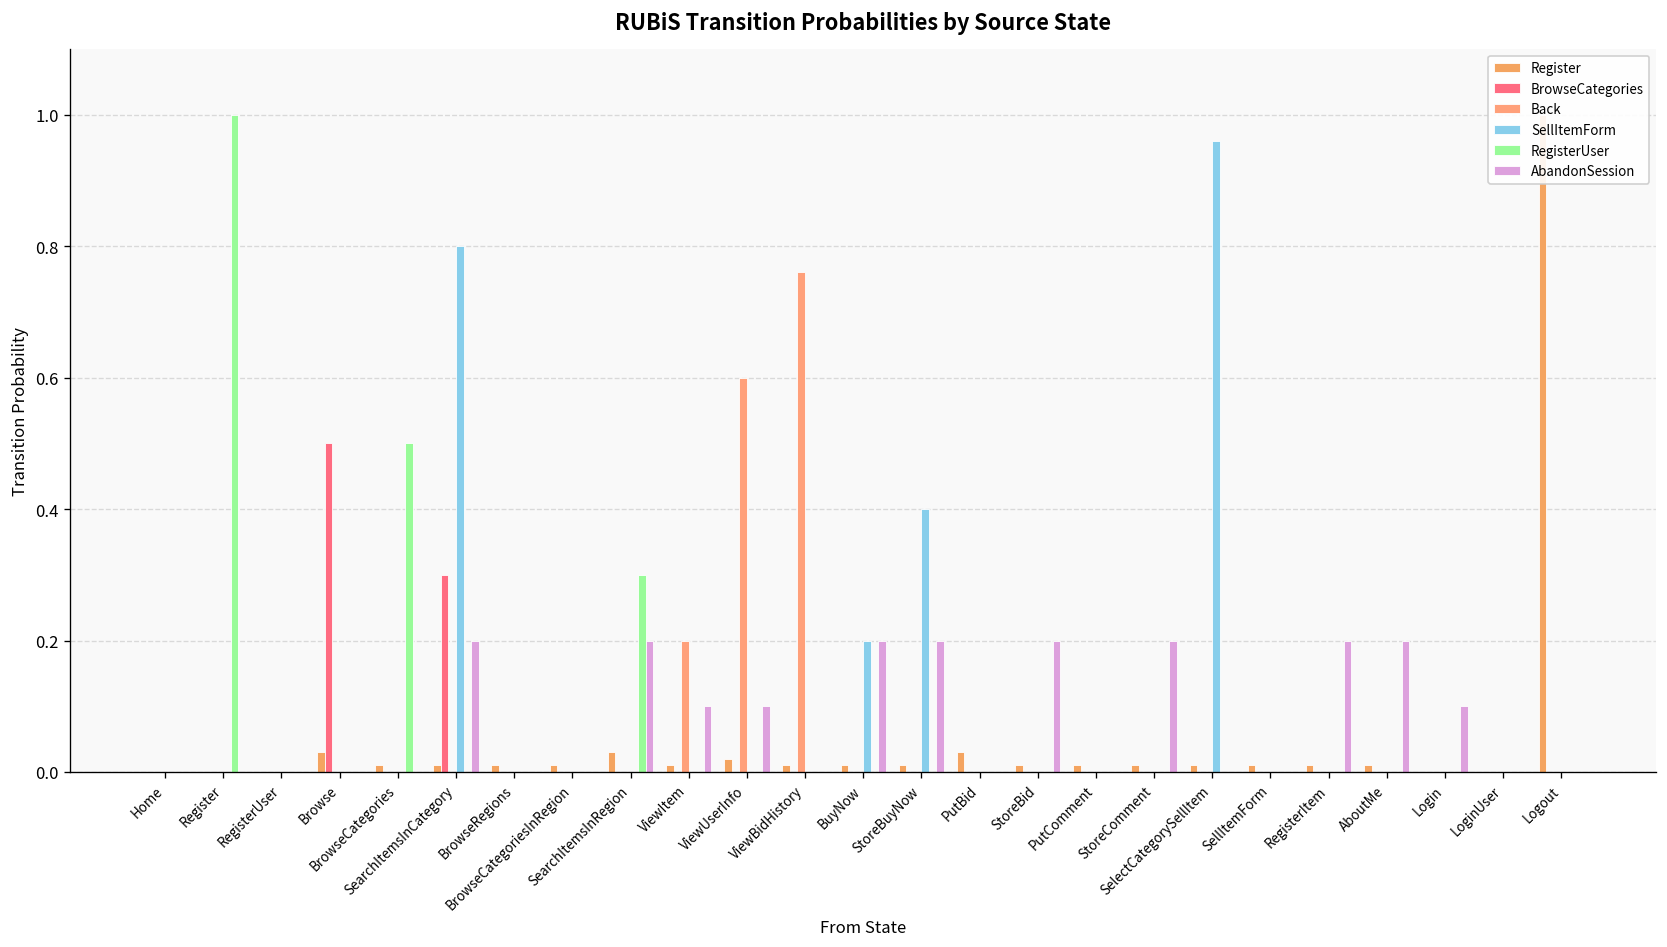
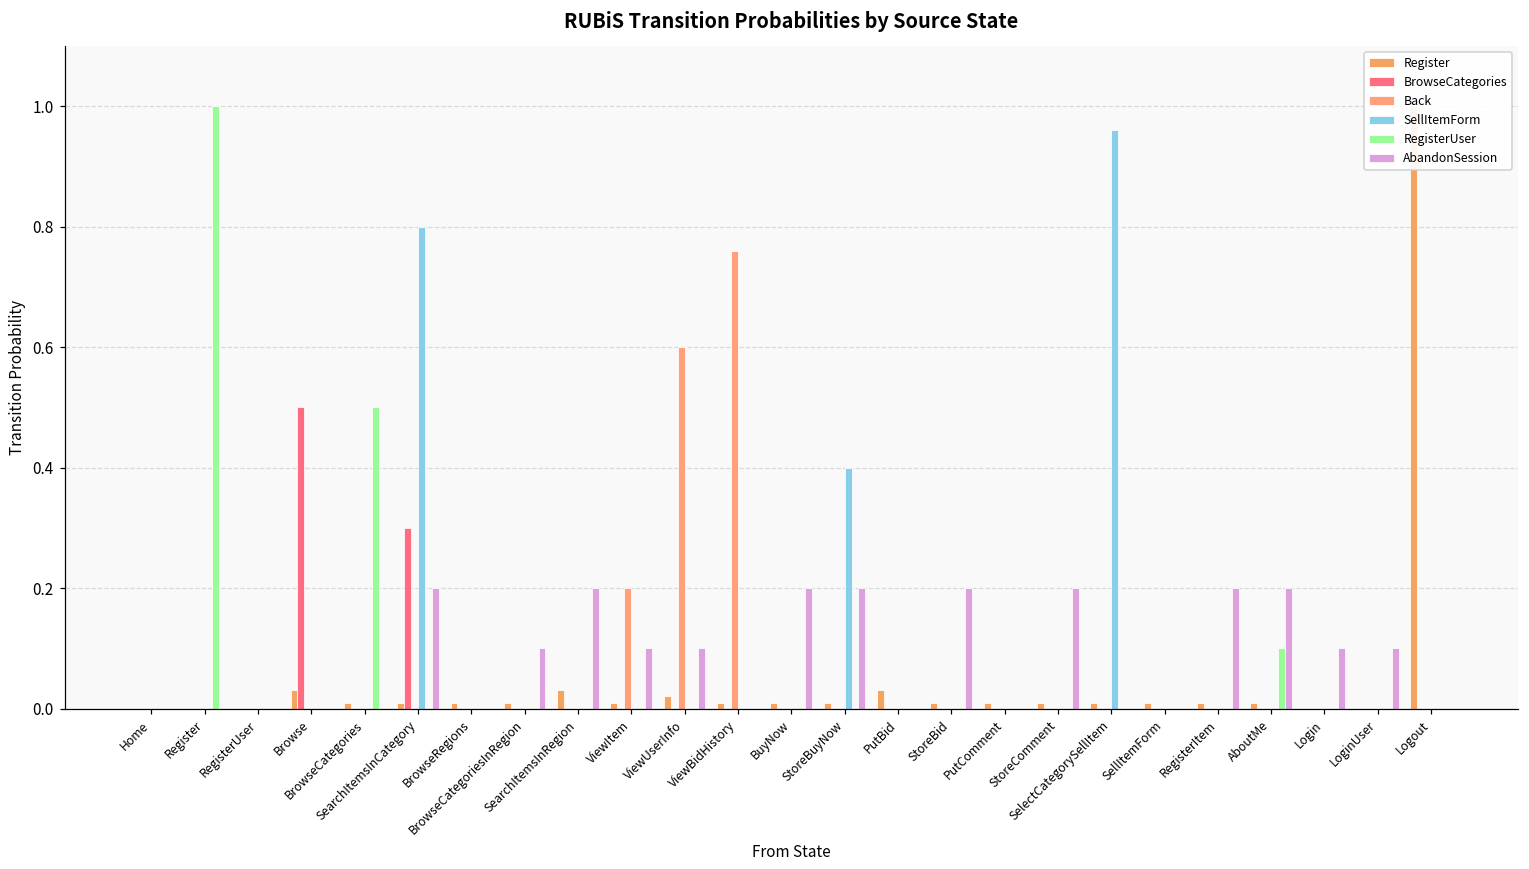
AbandonSession, BrowseCategoriesInRegion: 0.0 -> 0.1
RegisterUser, SearchItemsInRegion: 0.3 -> 0.0
SellItemForm, BuyNow: 0.2 -> 0.0
RegisterUser, AboutMe: 0.0 -> 0.1
AbandonSession, LoginUser: 0.0 -> 0.1
